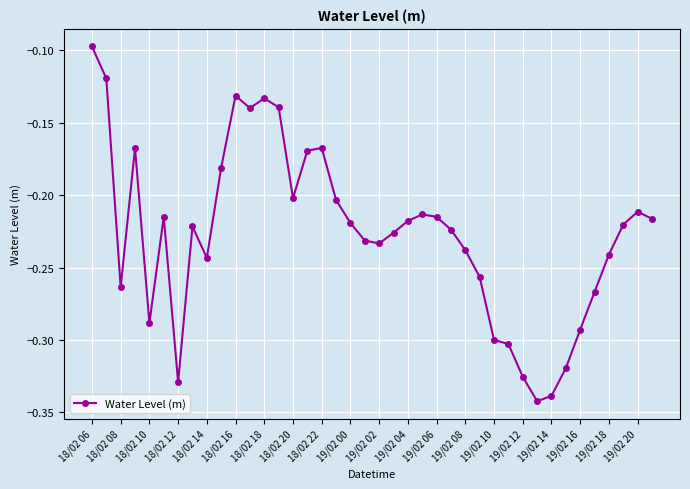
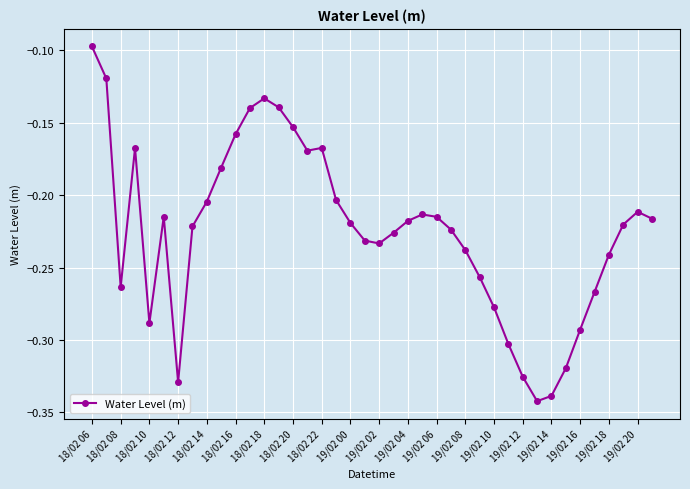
18/02 14: -0.243 -> -0.204
18/02 16: -0.131 -> -0.158
18/02 20: -0.202 -> -0.153
19/02 10: -0.300 -> -0.278
